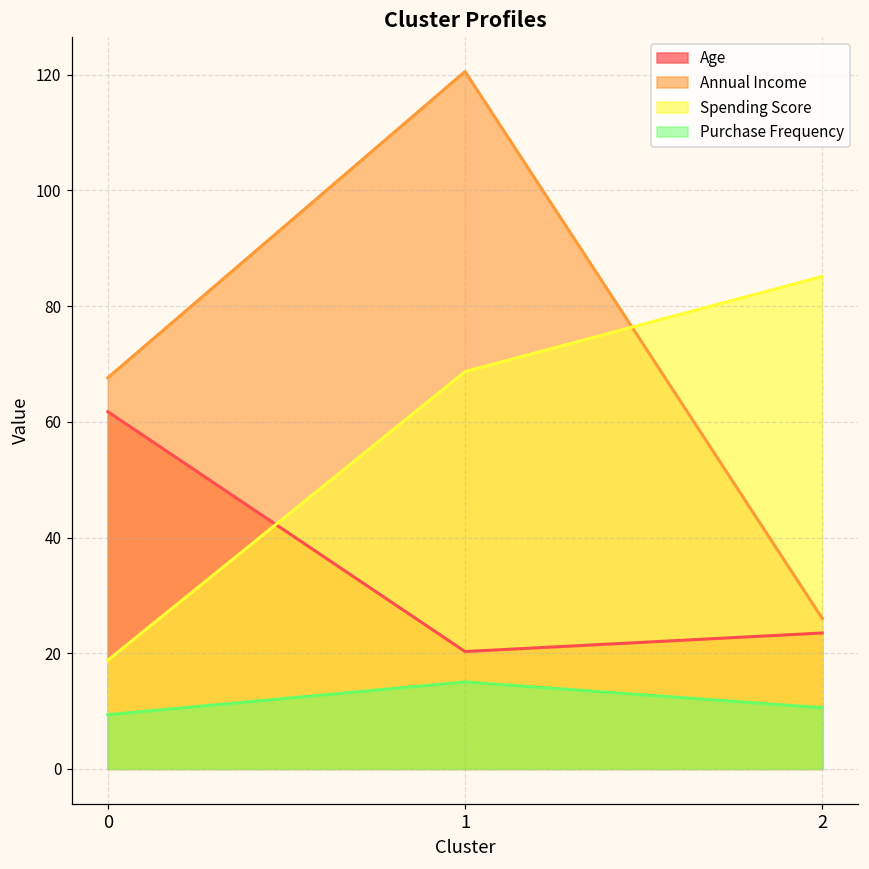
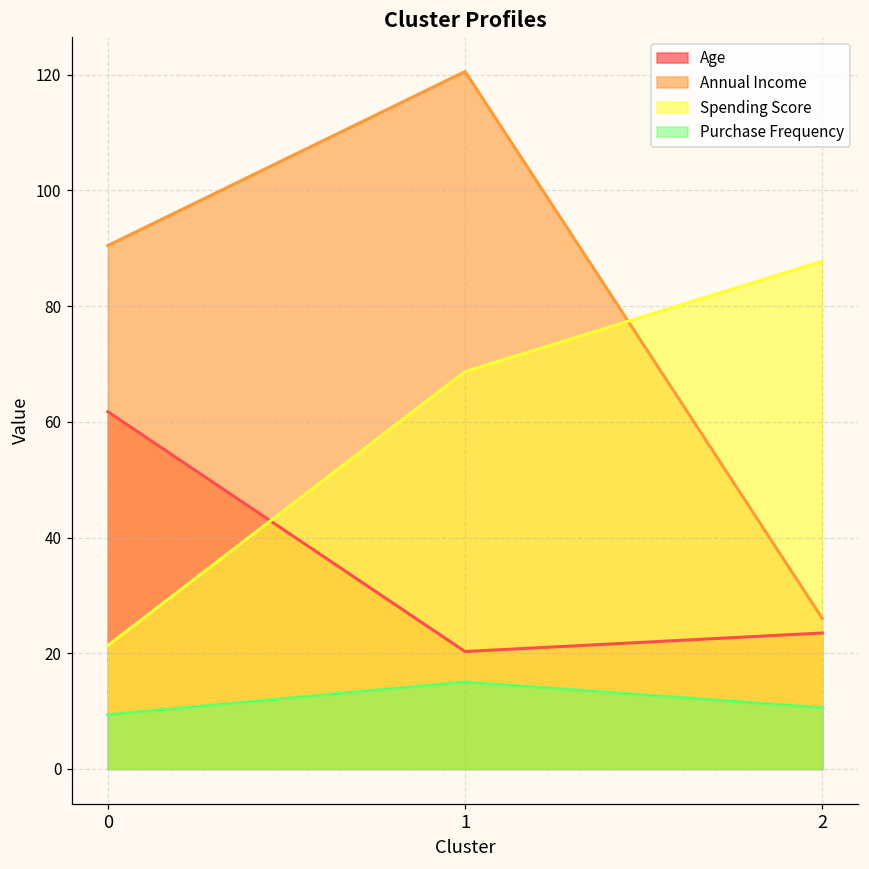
Annual Income, 0: 68 -> 90
Spending Score, 0: 19 -> 21
Spending Score, 2: 85 -> 88
